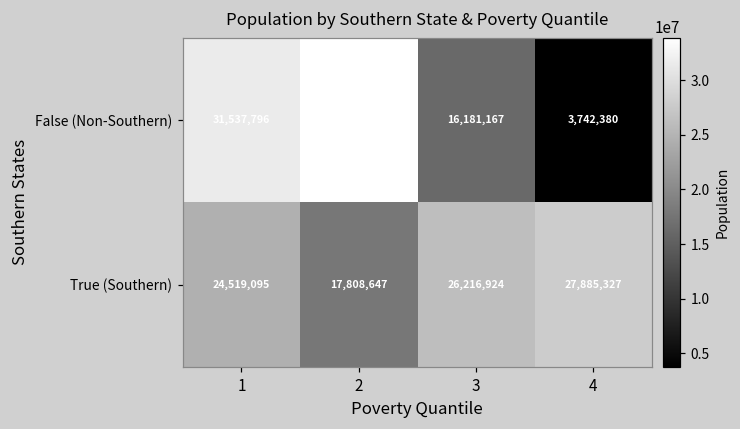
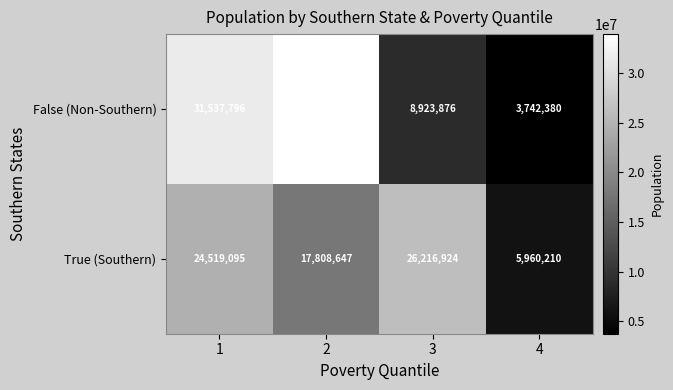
False (Non-Southern), 3: 16,181,167 -> 8,923,876
True (Southern), 4: 27,885,327 -> 5,960,210
